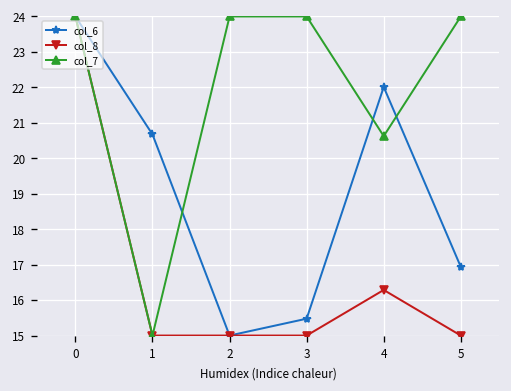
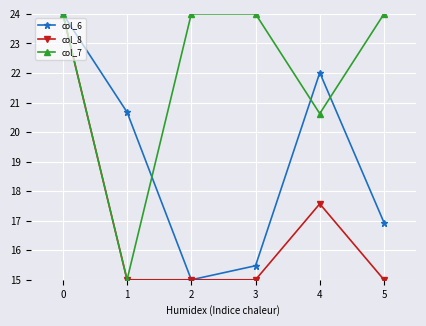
col_8, 4: 16.3 -> 17.6
